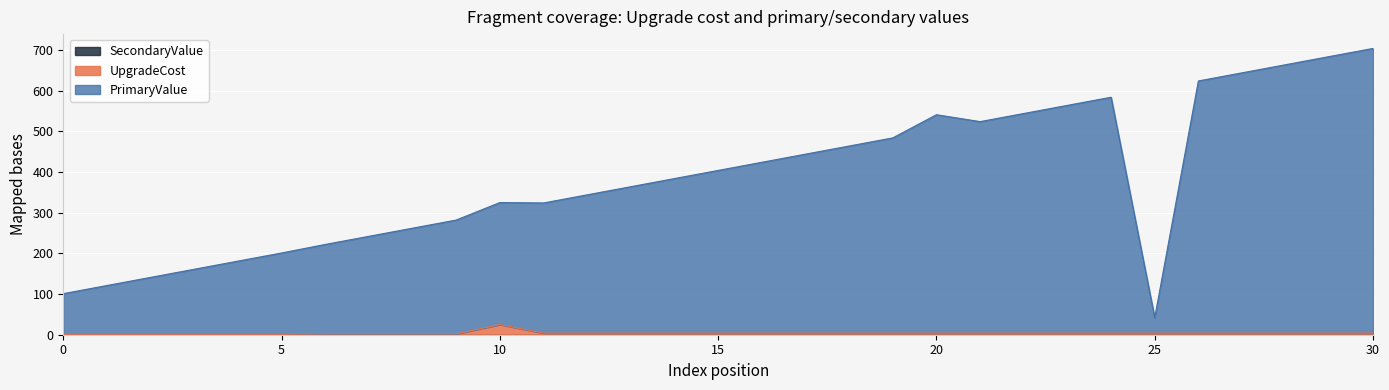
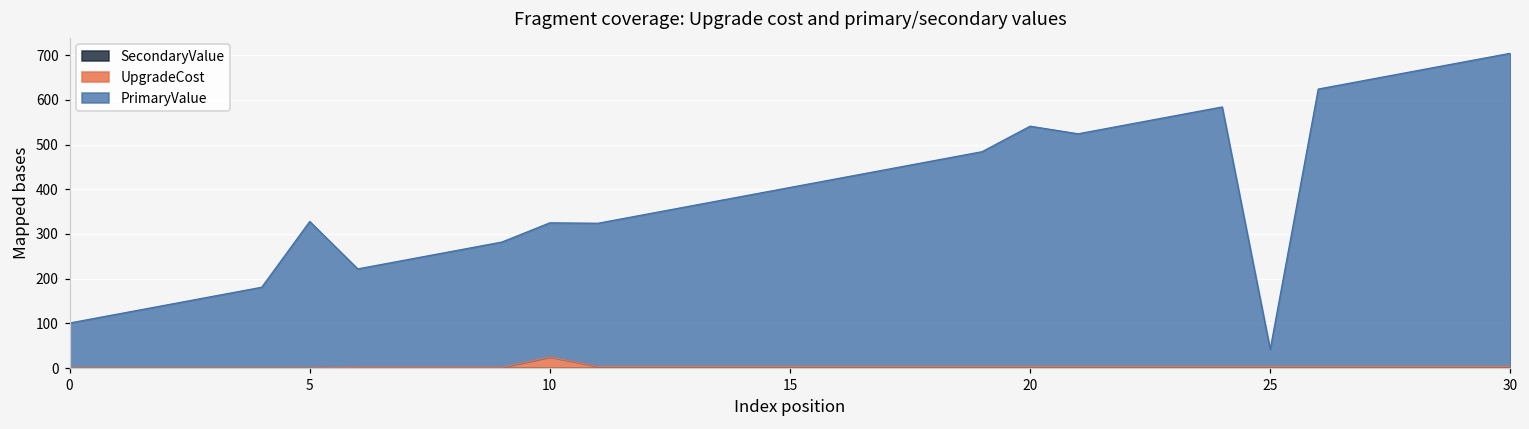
PrimaryValue, 5: 200 -> 330
